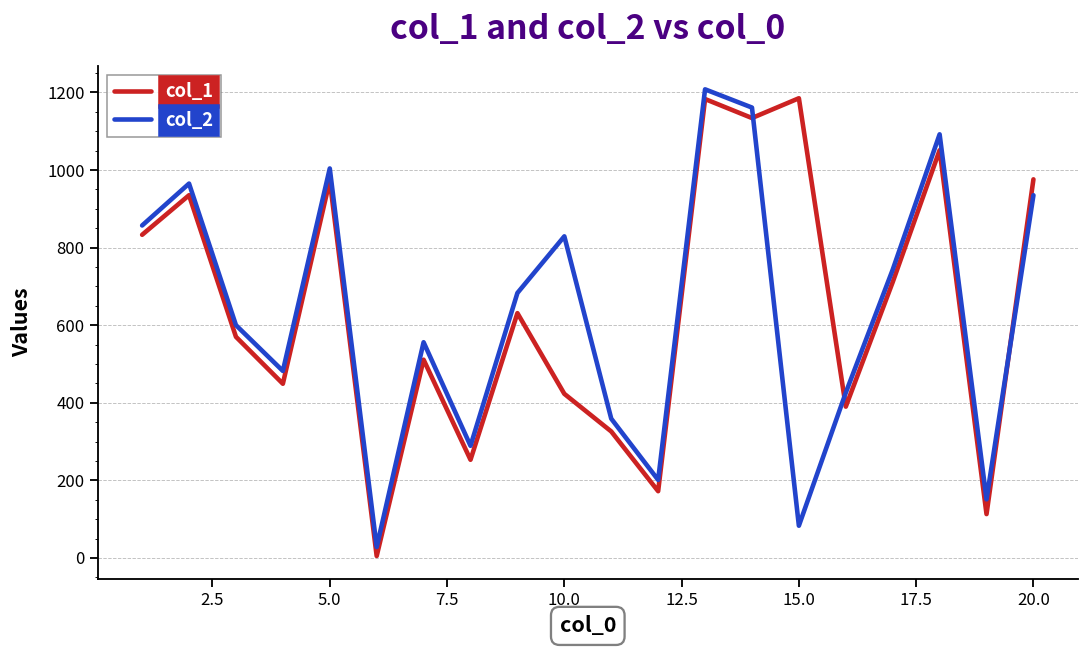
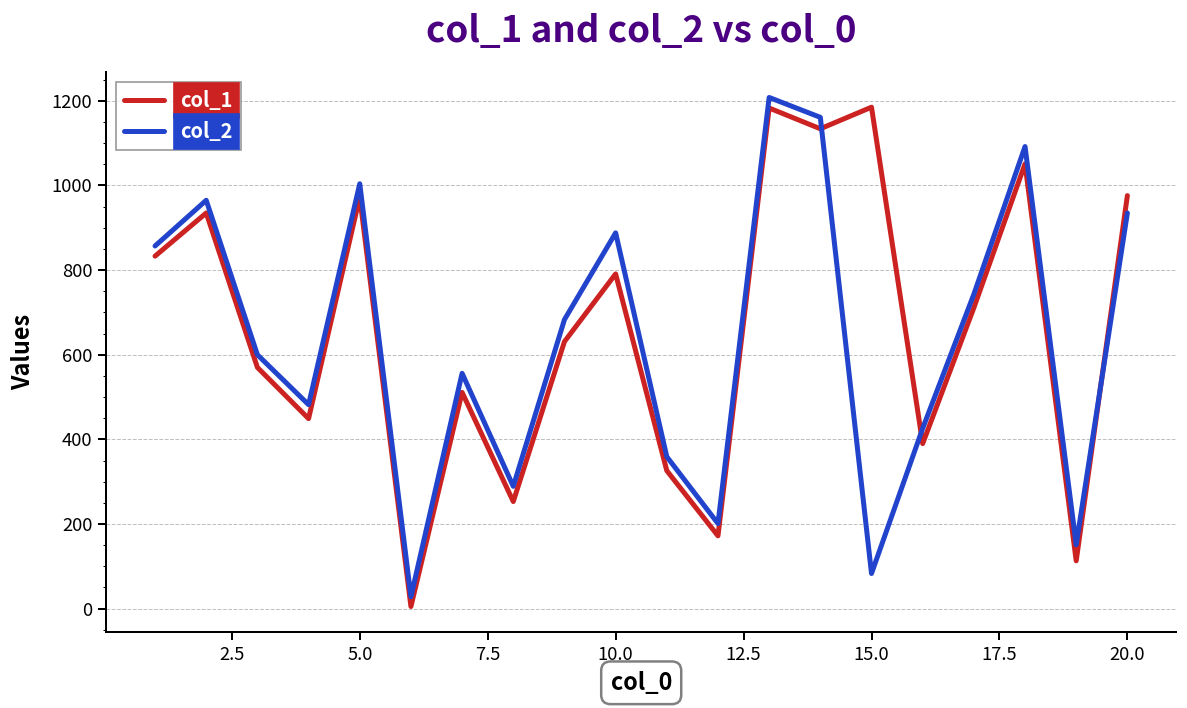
col_1, 10.0: 420 -> 790
col_2, 10.0: 830 -> 890
